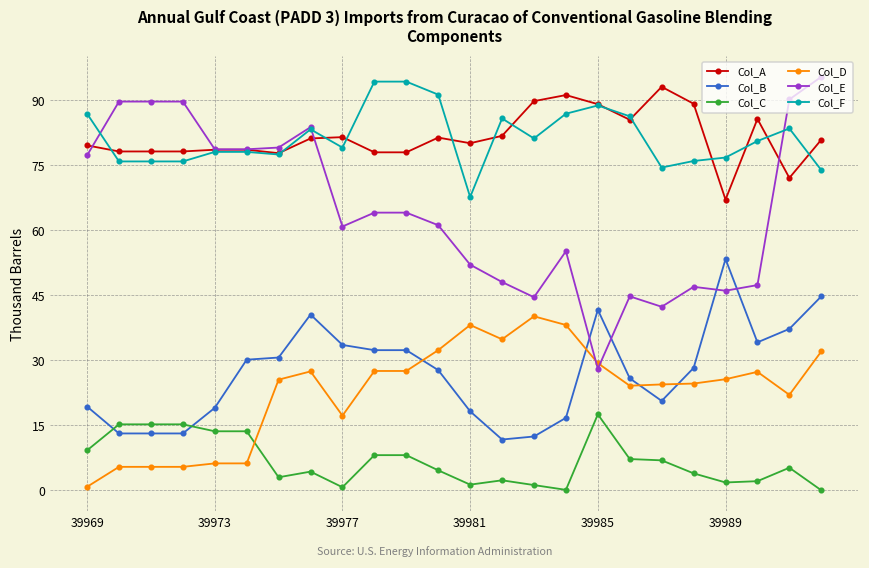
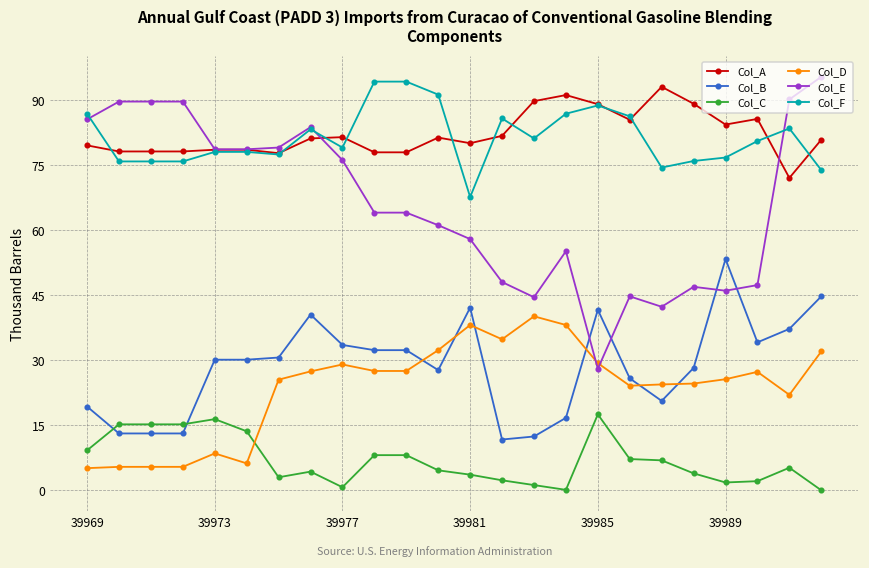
Col_D, 39969: 1 -> 5
Col_E, 39969: 77 -> 86
Col_B, 39973: 19 -> 30
Col_C, 39973: 14 -> 16
Col_D, 39973: 6 -> 9
Col_D, 39977: 17 -> 29
Col_E, 39977: 61 -> 76
Col_B, 39981: 18 -> 42
Col_C, 39981: 1 -> 4
Col_E, 39981: 52 -> 58
Col_A, 39989: 67 -> 84
